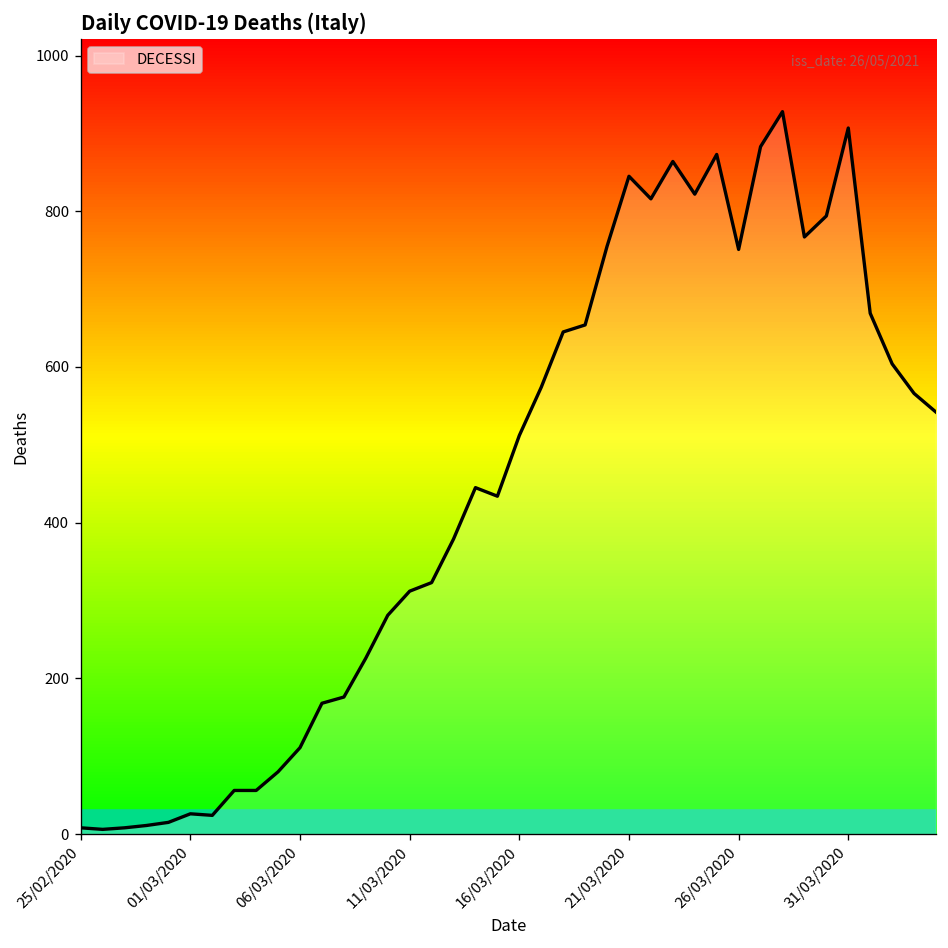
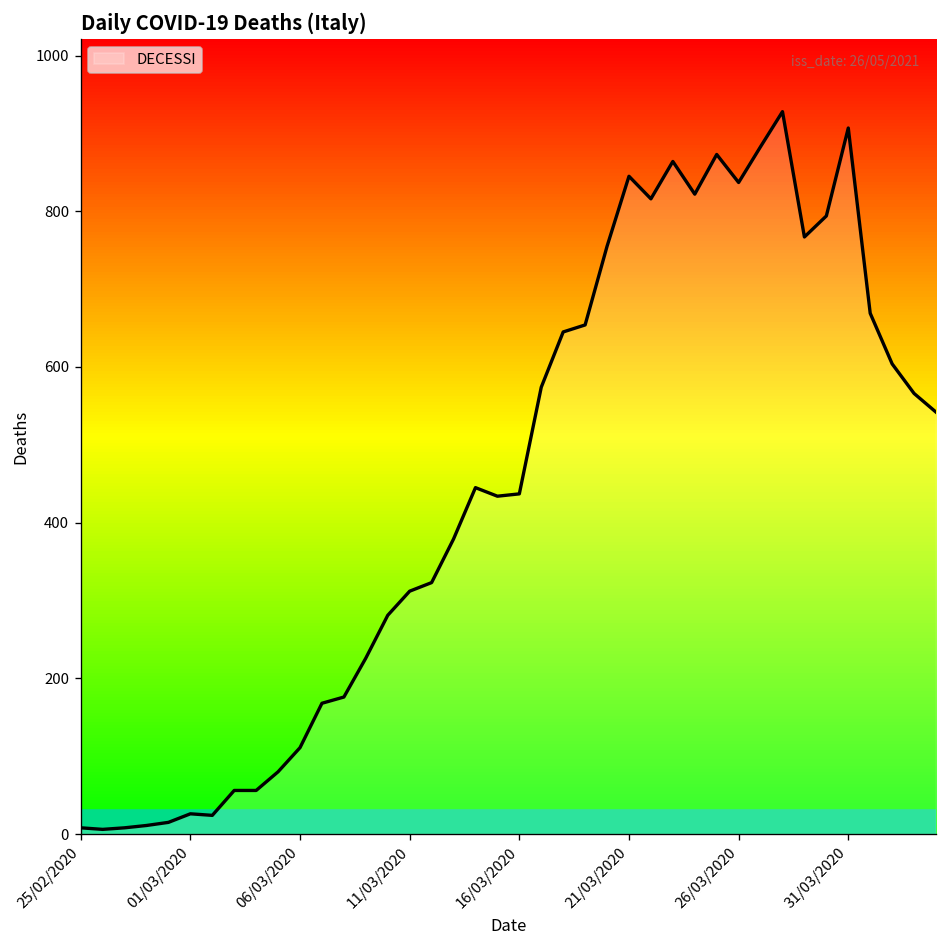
16/03/2020: 510 -> 440
26/03/2020: 750 -> 840
